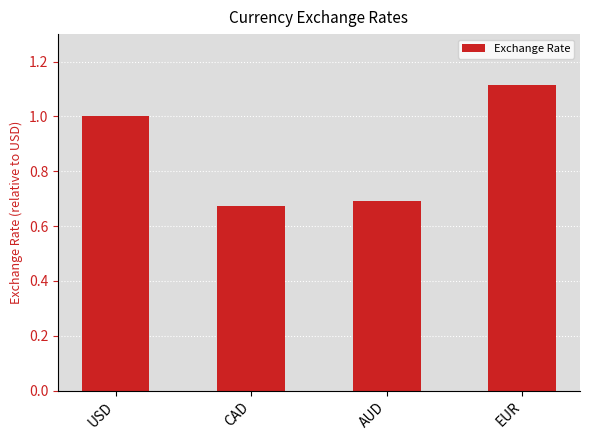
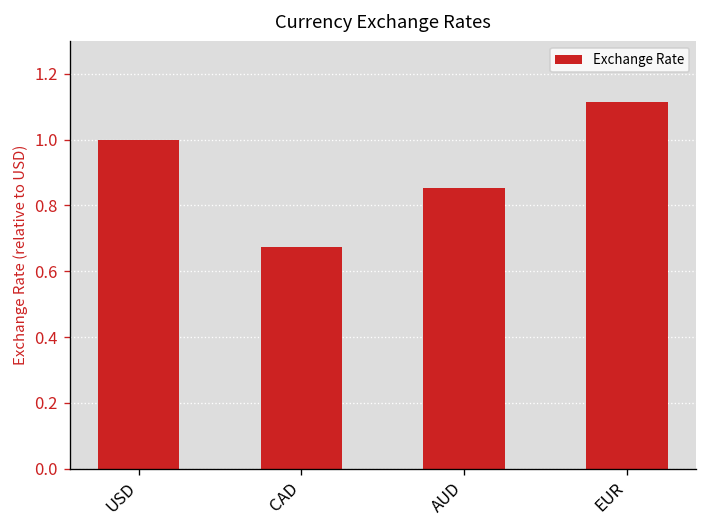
AUD: 0.69 -> 0.85
